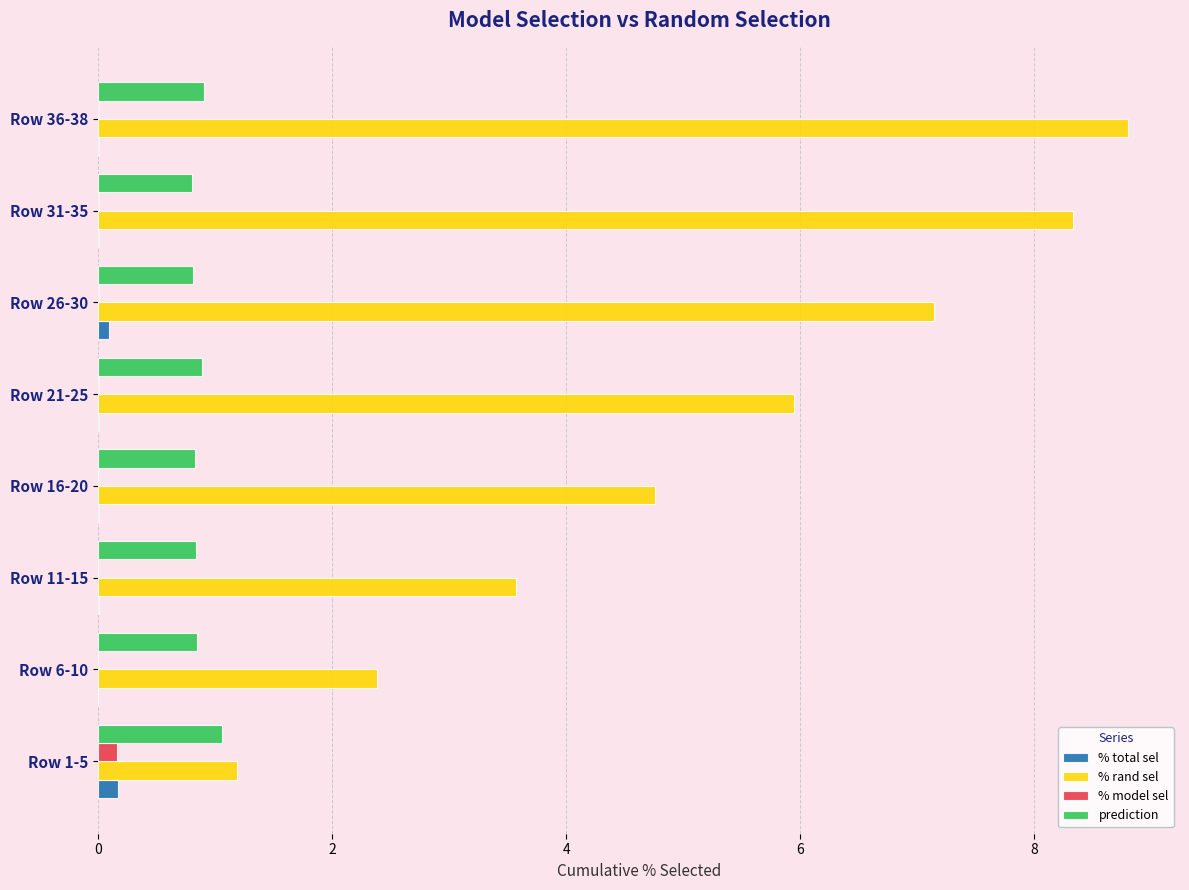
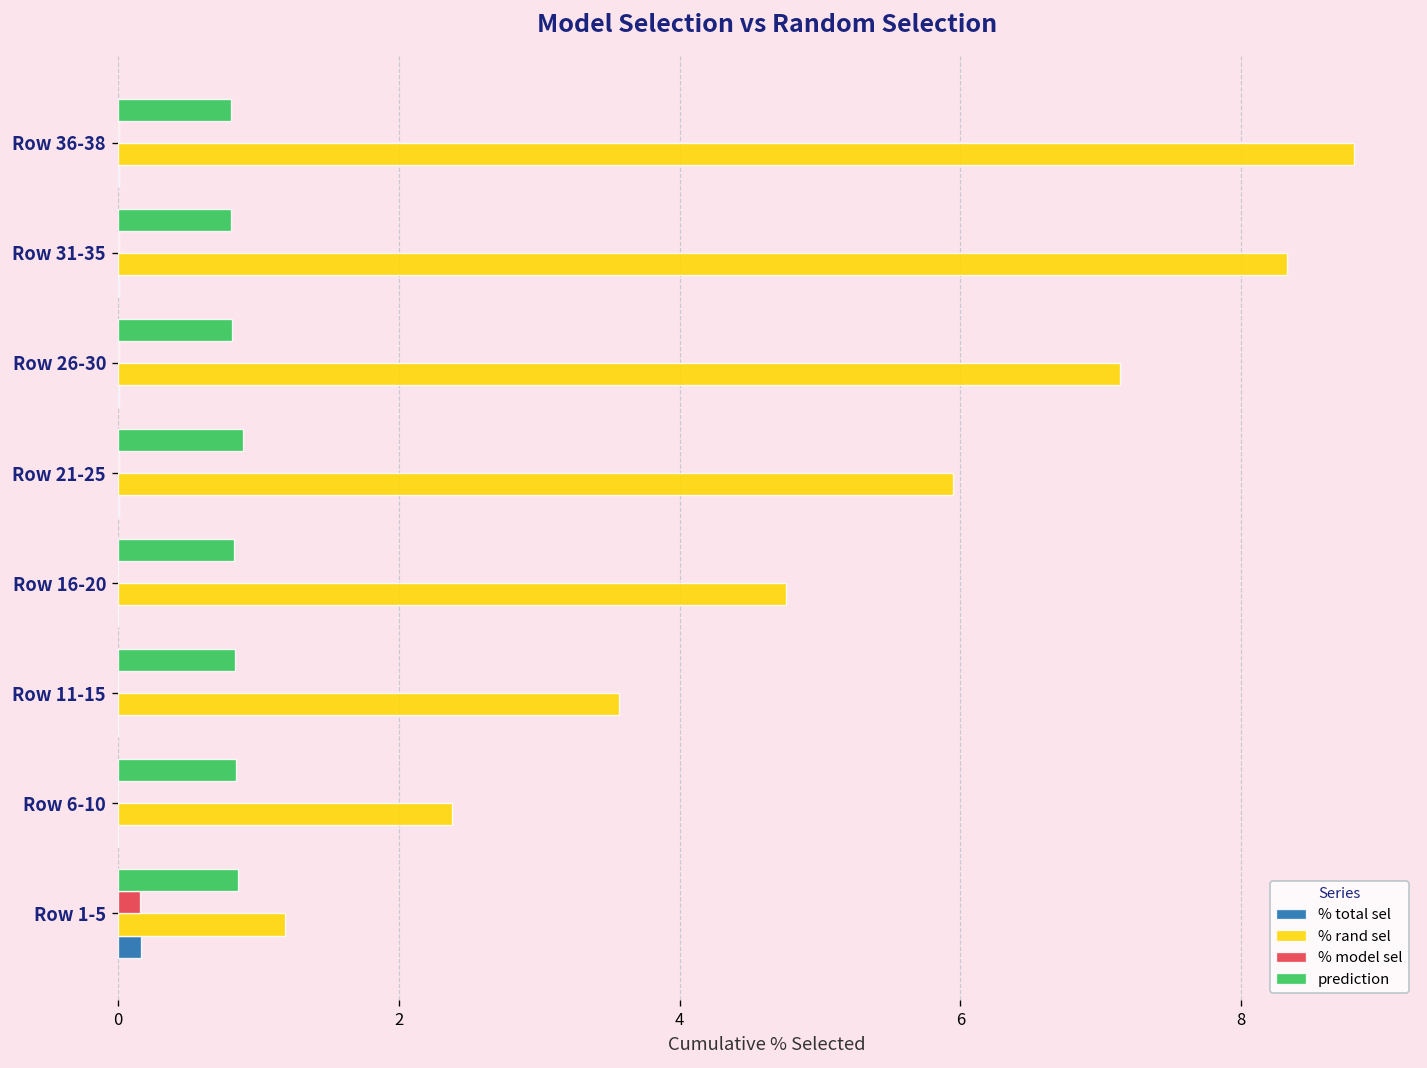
prediction, Row 36-38: 0.90 -> 0.80
% total sel, Row 26-30: 0.10 -> 0.01
prediction, Row 1-5: 1.06 -> 0.85
